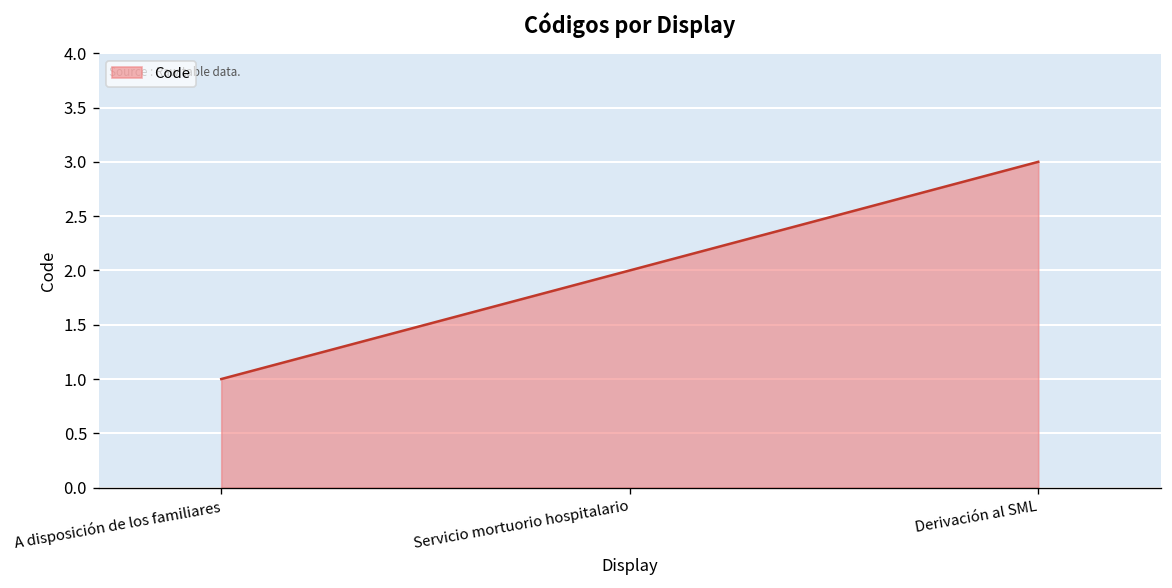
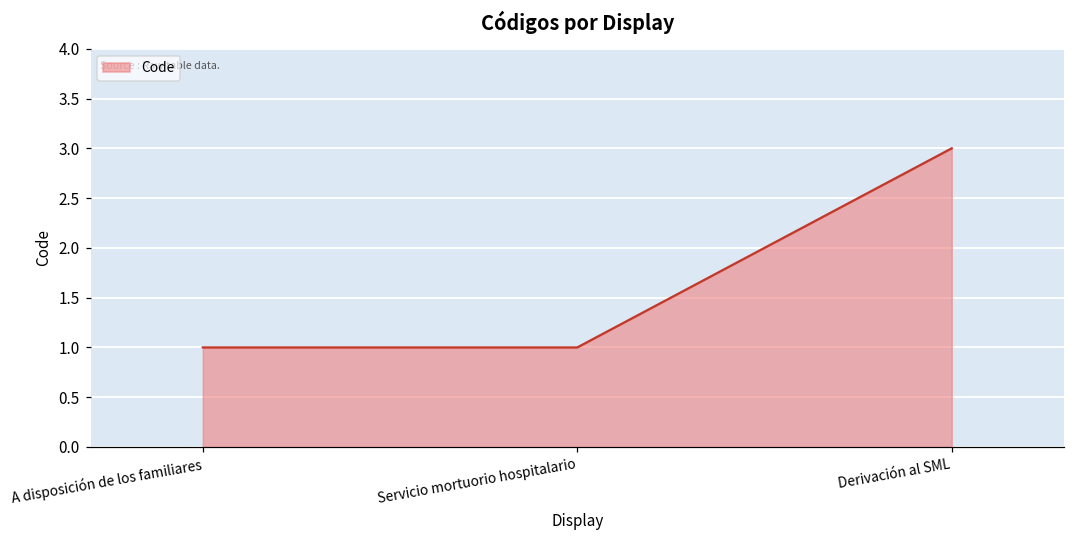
Servicio mortuorio hospitalario: 2 -> 1
